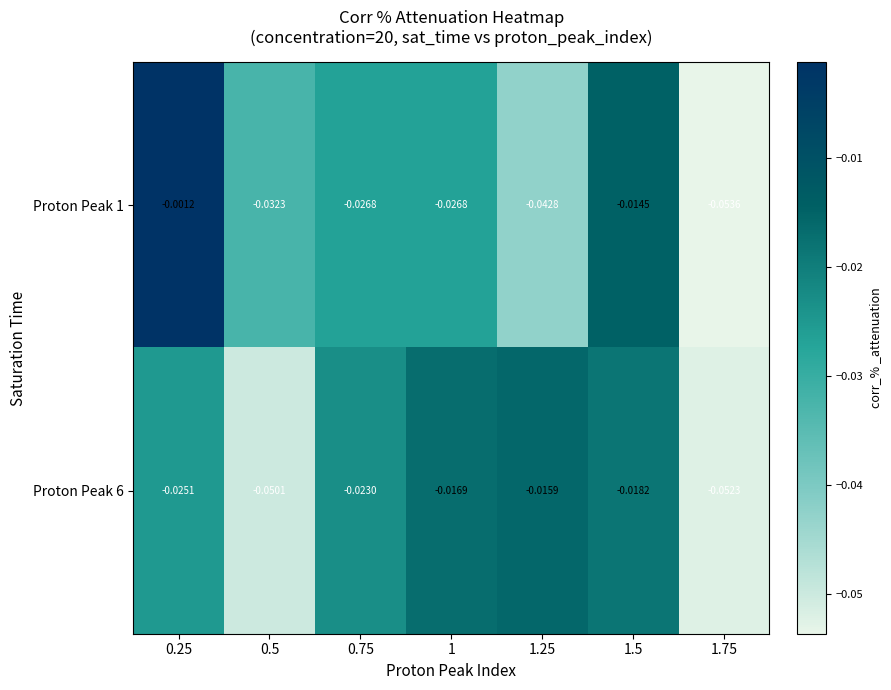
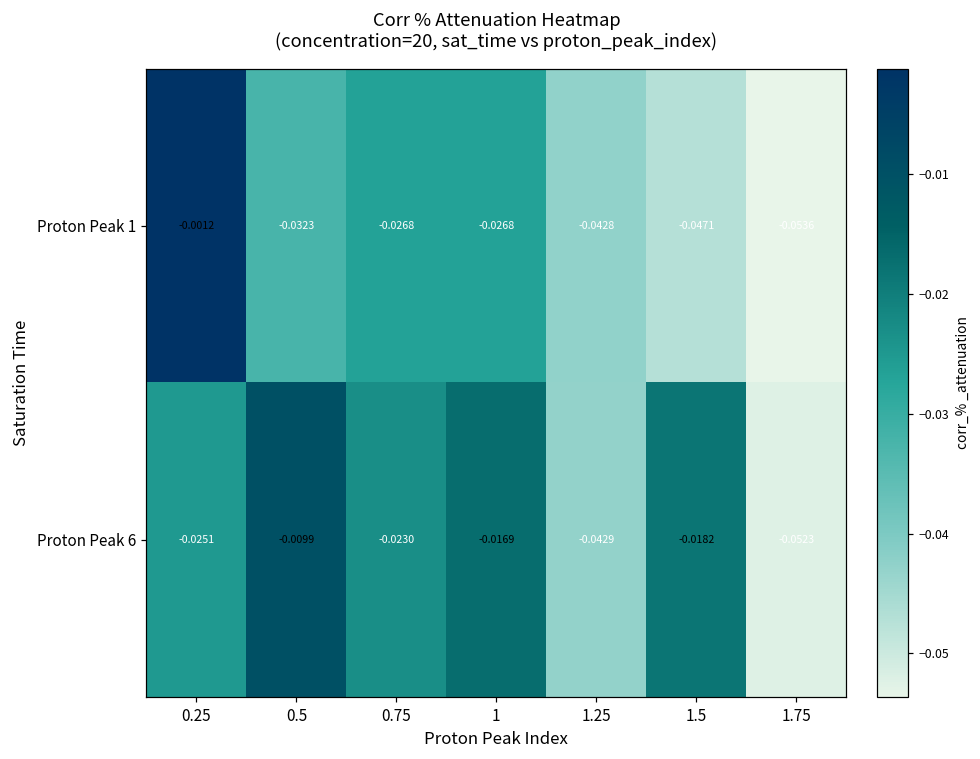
Proton Peak 1, 1.5: -0.0145 -> -0.0471
Proton Peak 6, 0.5: -0.0501 -> -0.0099
Proton Peak 6, 1.25: -0.0159 -> -0.0429
